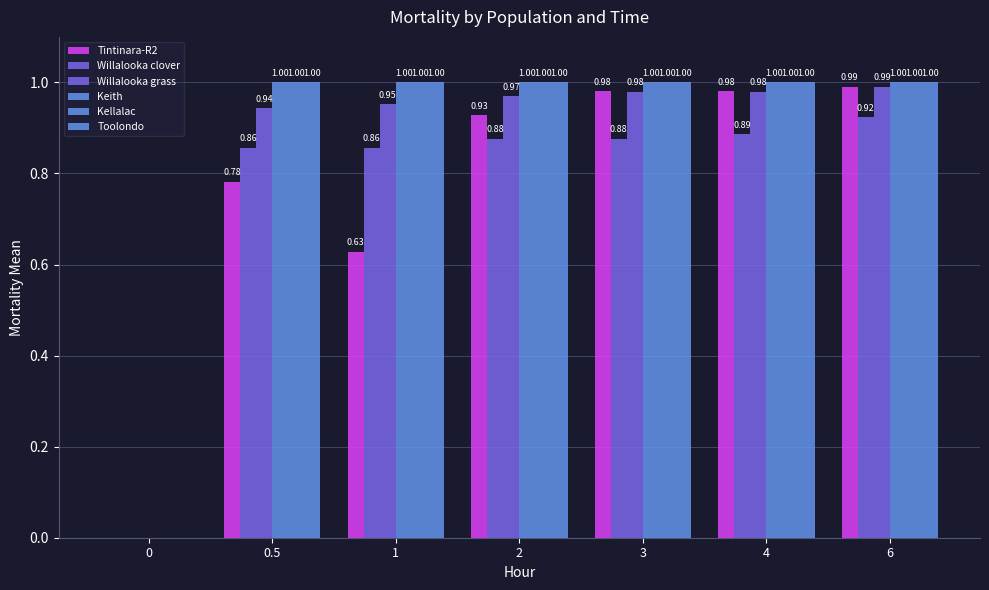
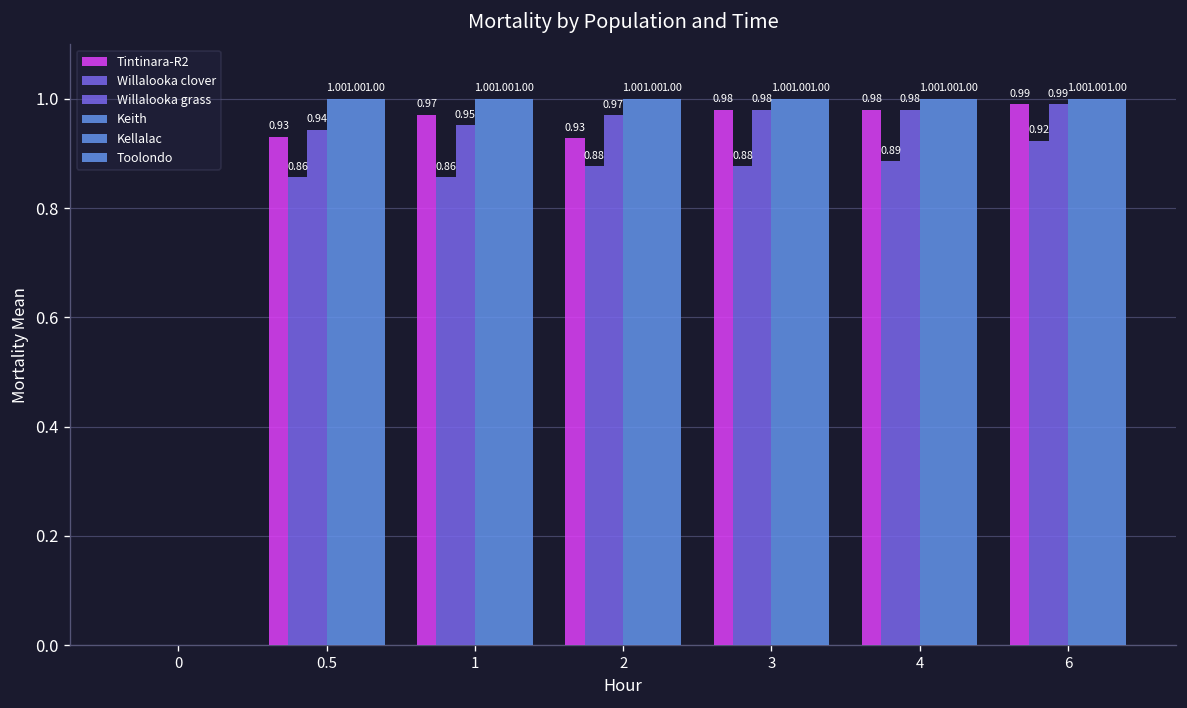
Tintinara-R2, 0.5: 0.78 -> 0.93
Tintinara-R2, 1: 0.63 -> 0.97
